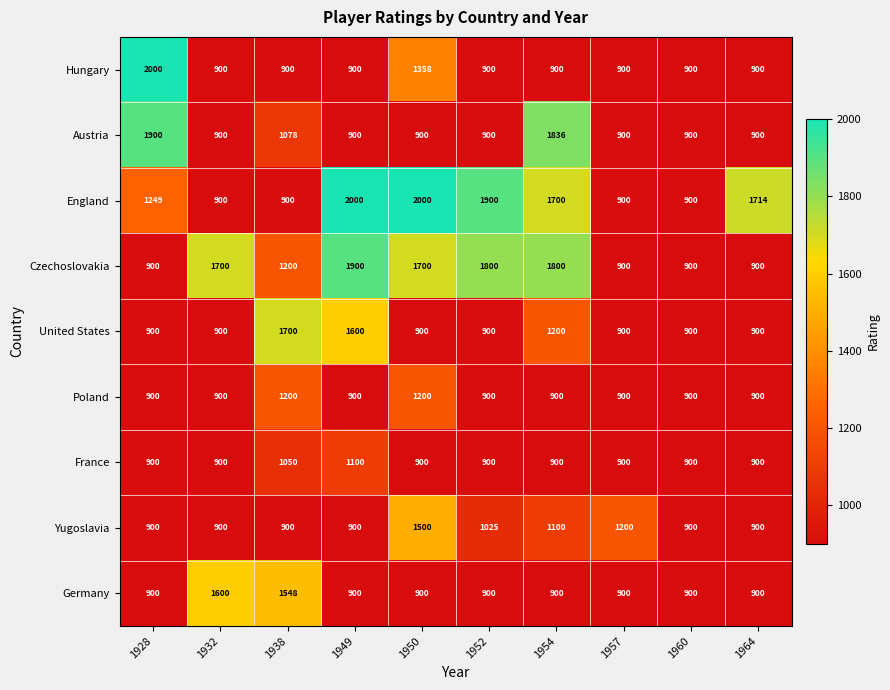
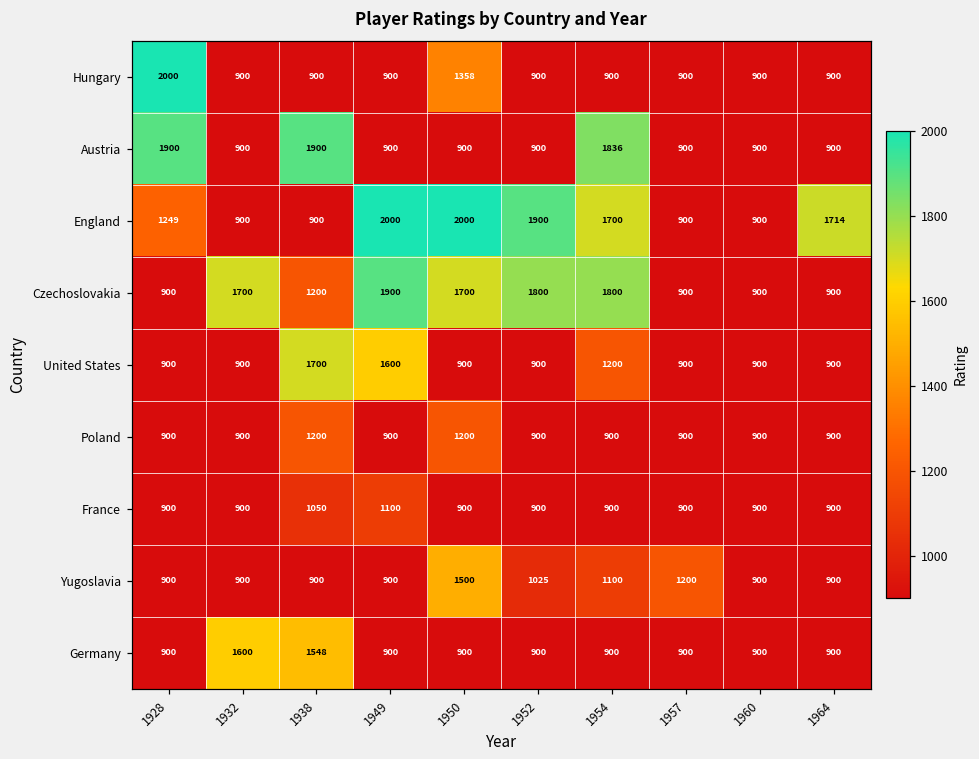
Austria, 1938: 1078 -> 1900
